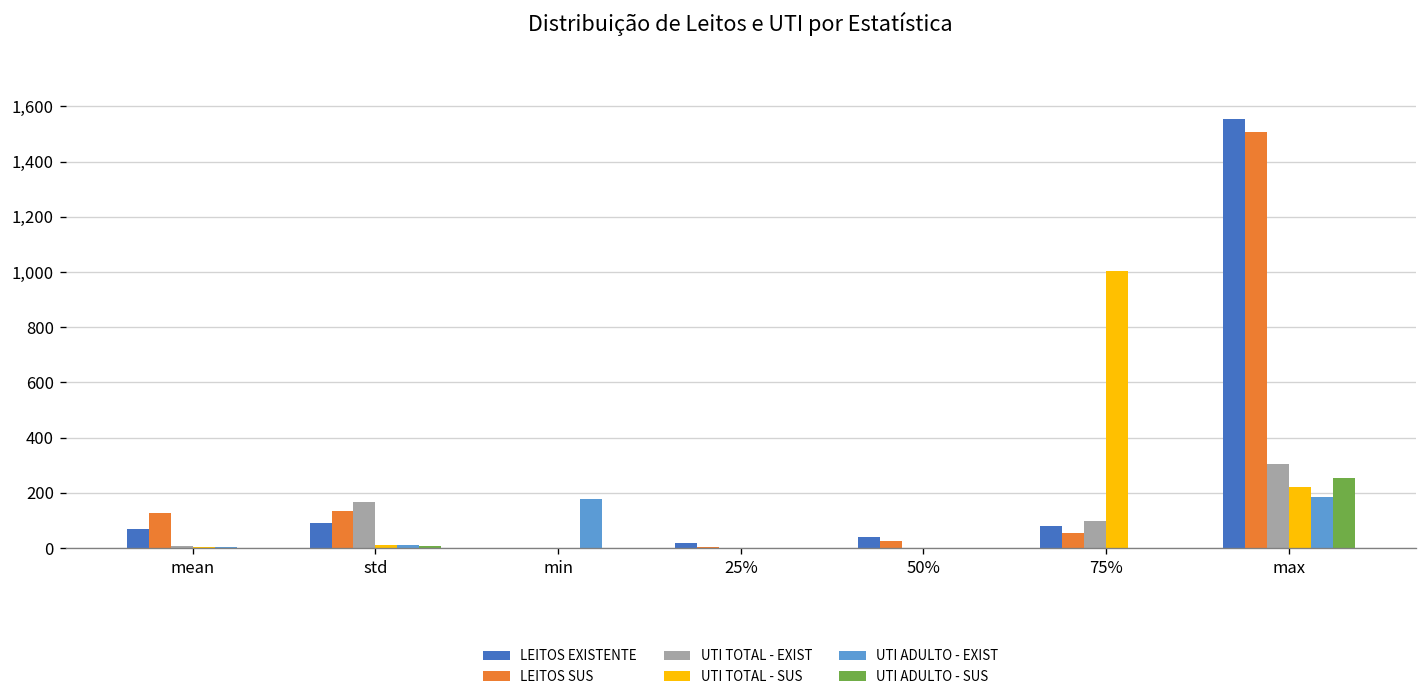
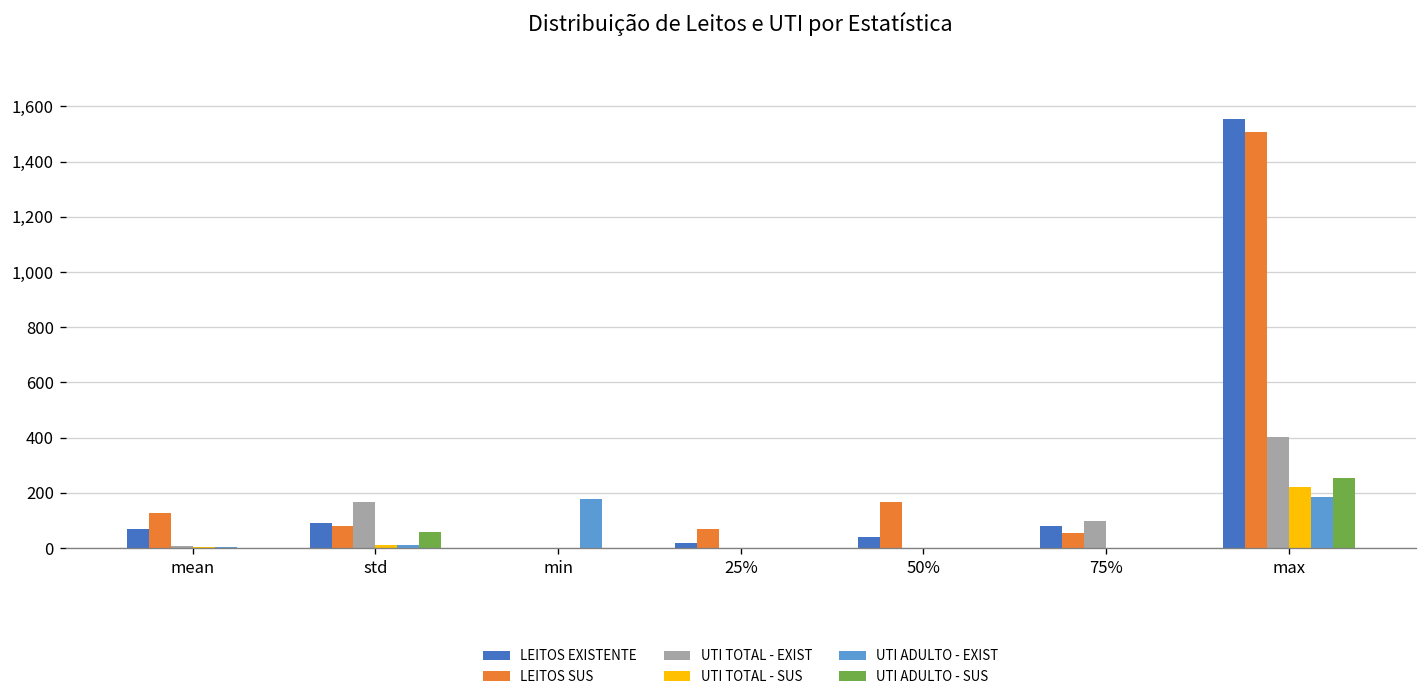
LEITOS SUS, std: 130 -> 80
UTI ADULTO - SUS, std: 10 -> 60
LEITOS SUS, 25%: 0 -> 70
LEITOS SUS, 50%: 30 -> 170
UTI TOTAL - SUS, 75%: 1,000 -> 0
UTI TOTAL - EXIST, max: 310 -> 400
